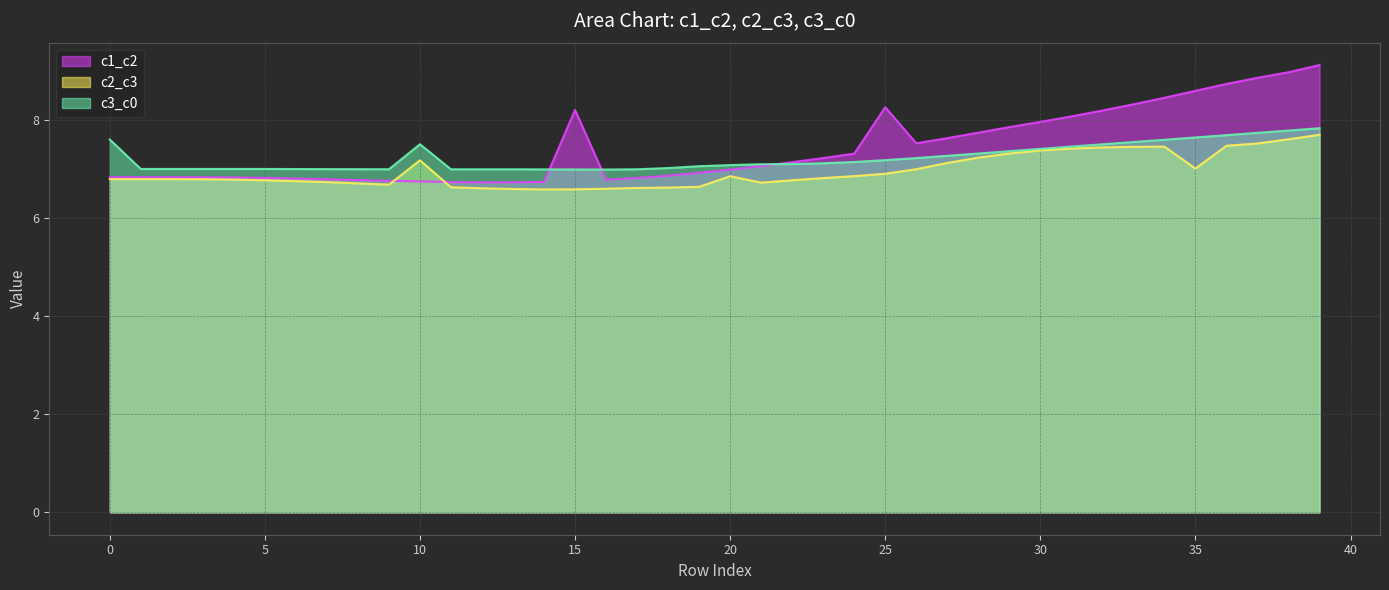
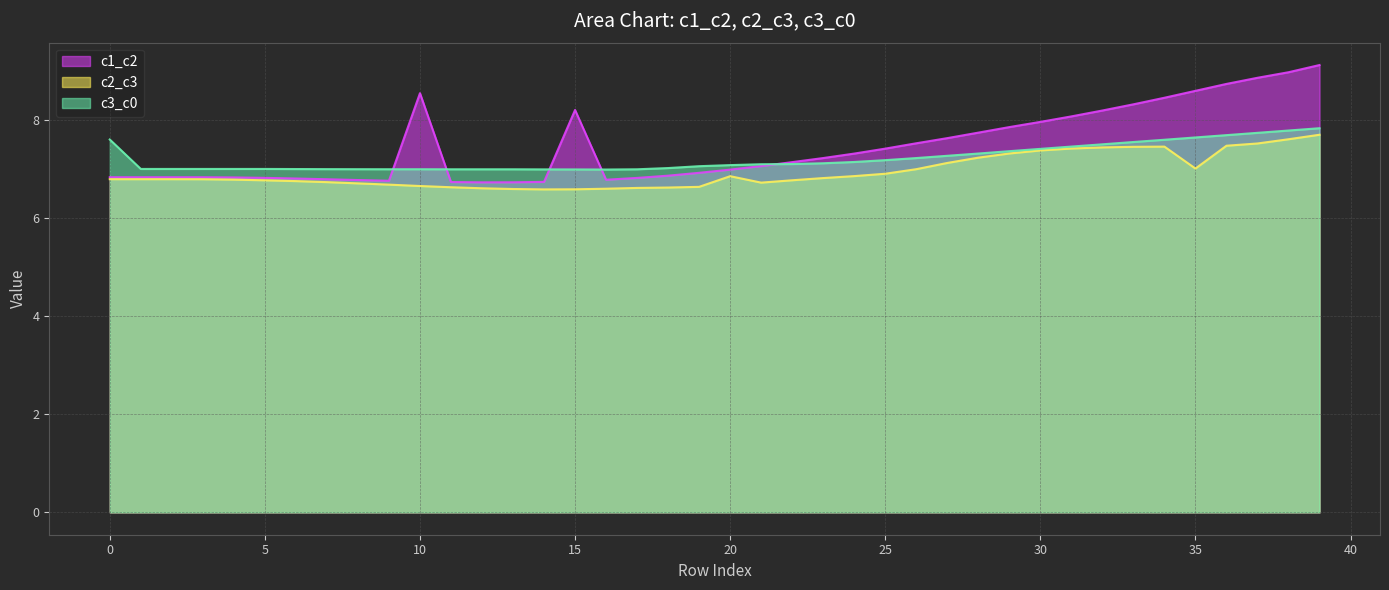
c1_c2, 10: 6.7 -> 8.5
c2_c3, 10: 7.2 -> 6.7
c3_c0, 10: 7.5 -> 7.0
c1_c2, 25: 8.3 -> 7.4
